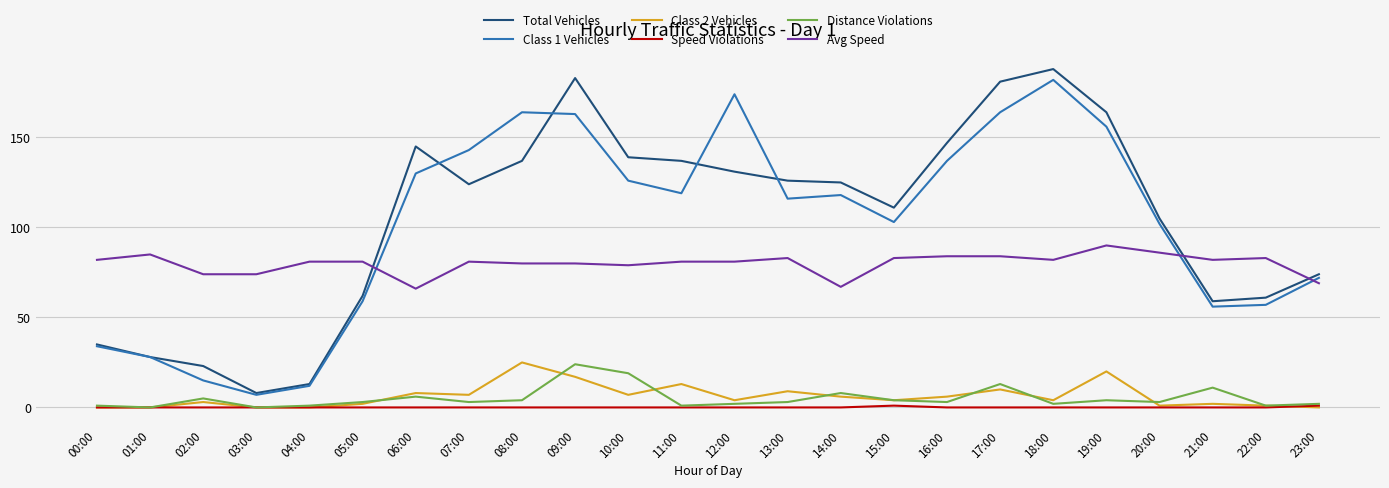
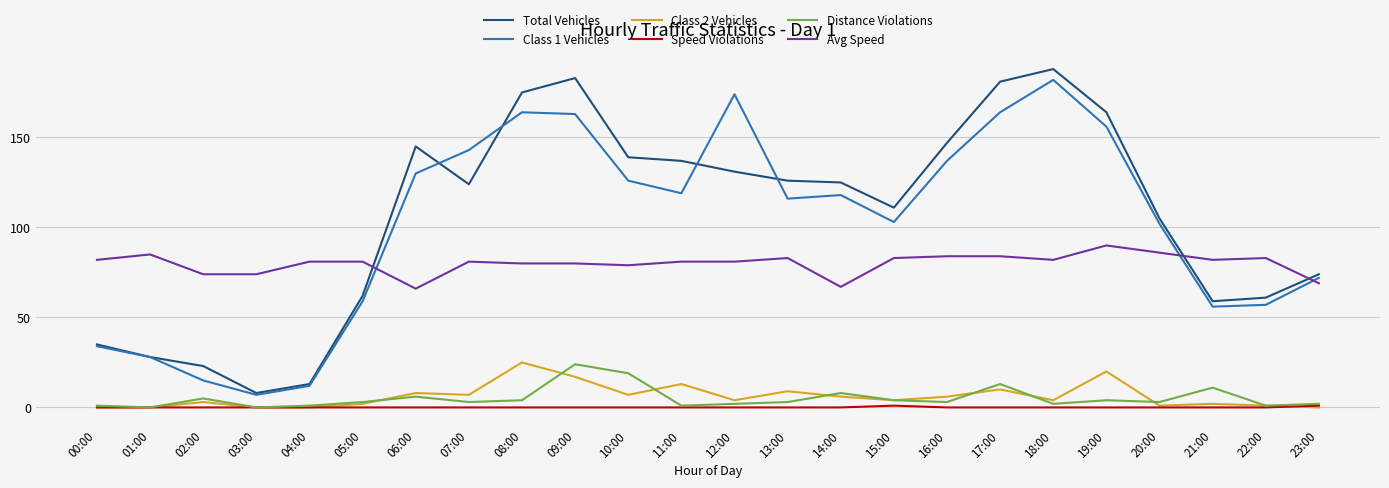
Total Vehicles, 08:00: 137 -> 175
